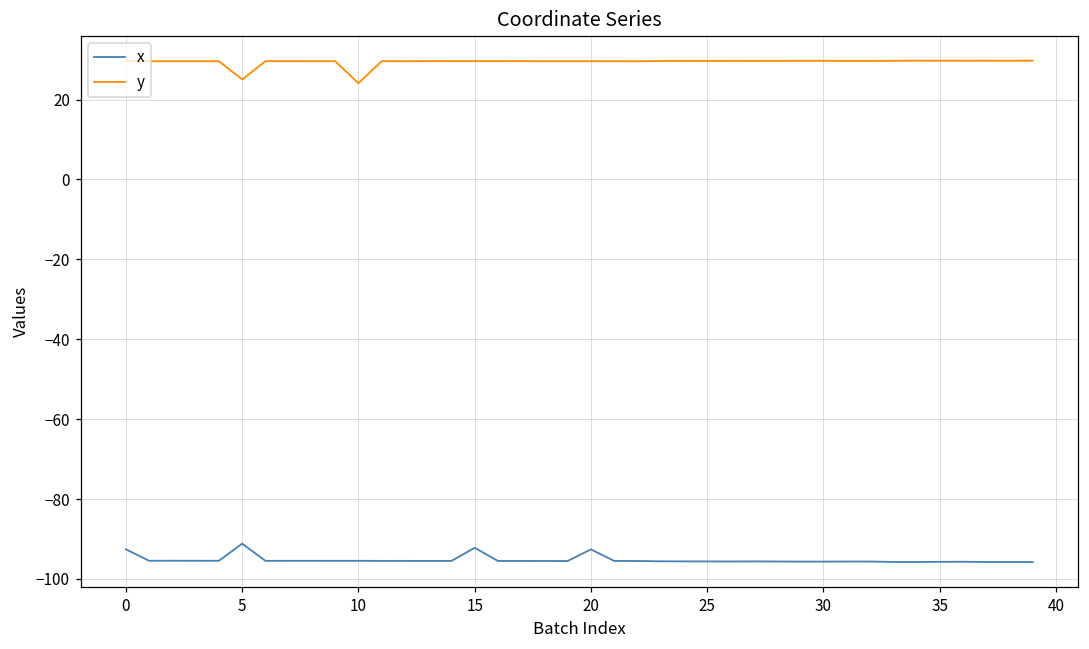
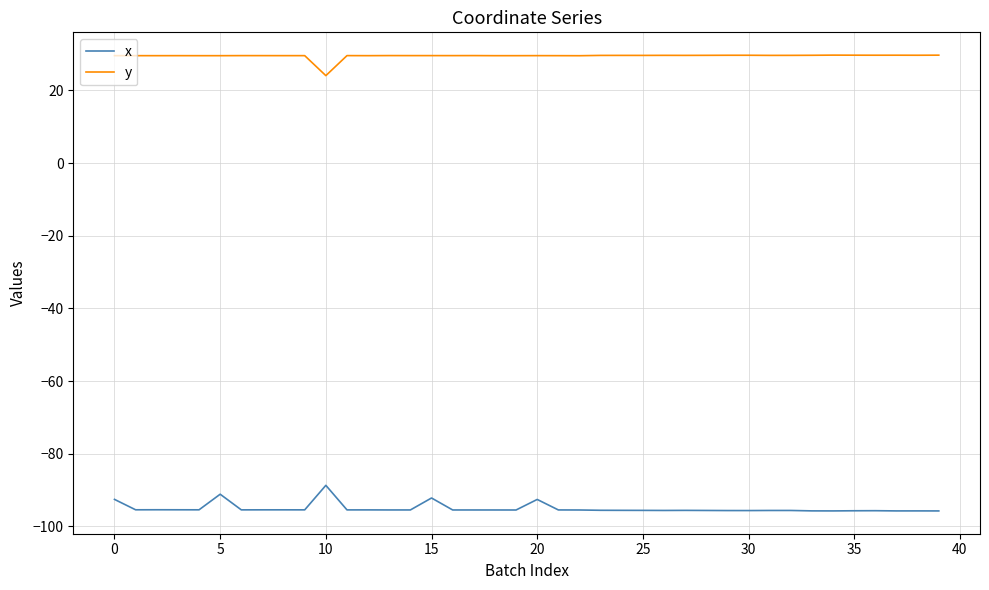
y, 5: 25 -> 30
x, 10: -95 -> -89
